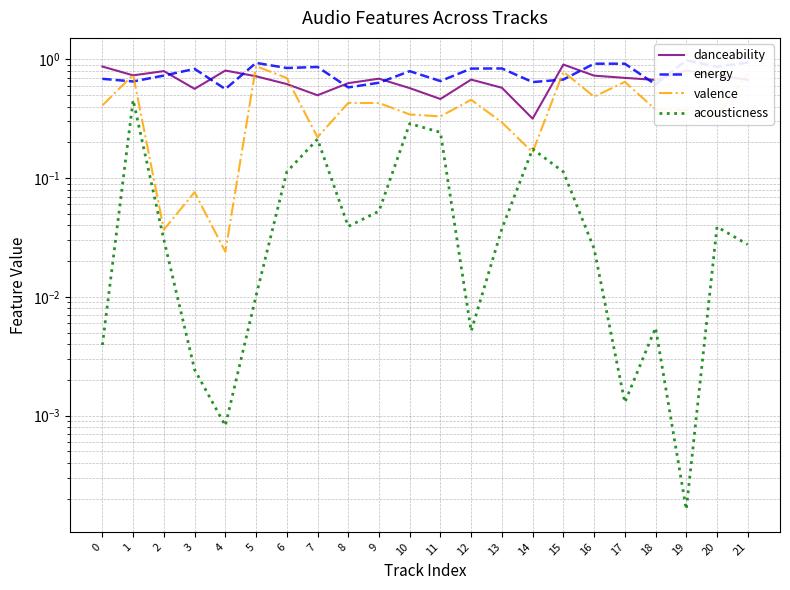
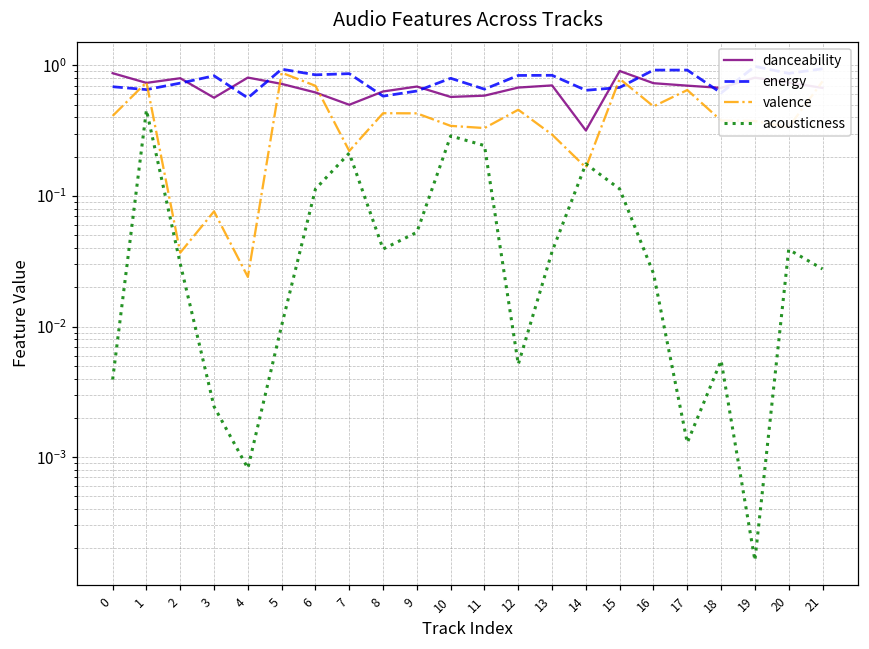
danceability, 11: 0.46 -> 0.6
danceability, 13: 0.6 -> 0.7
